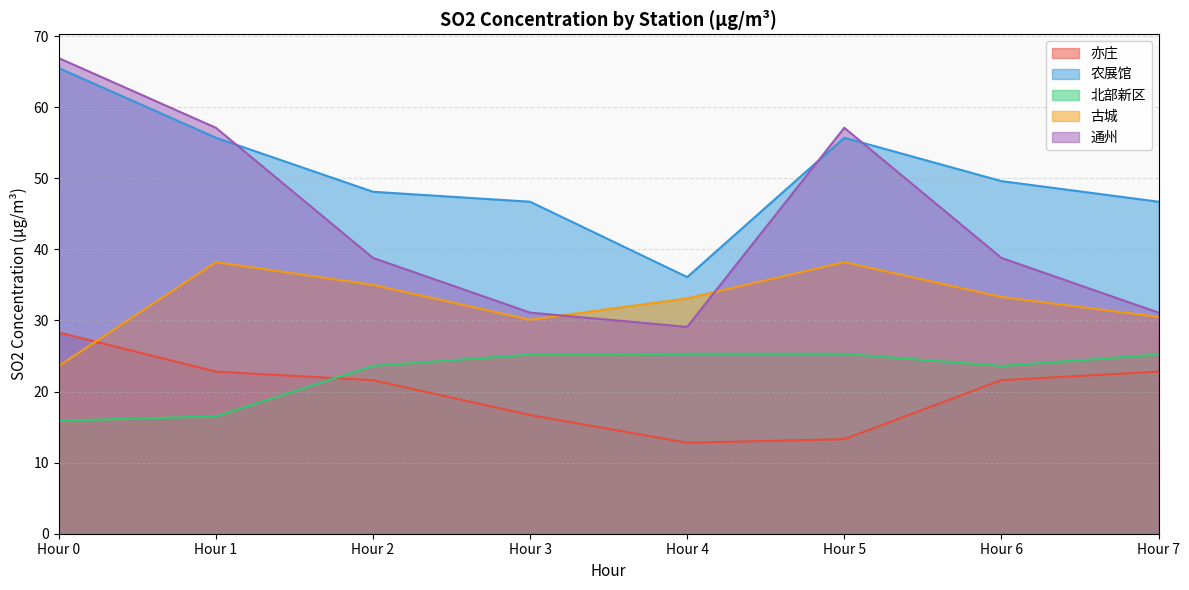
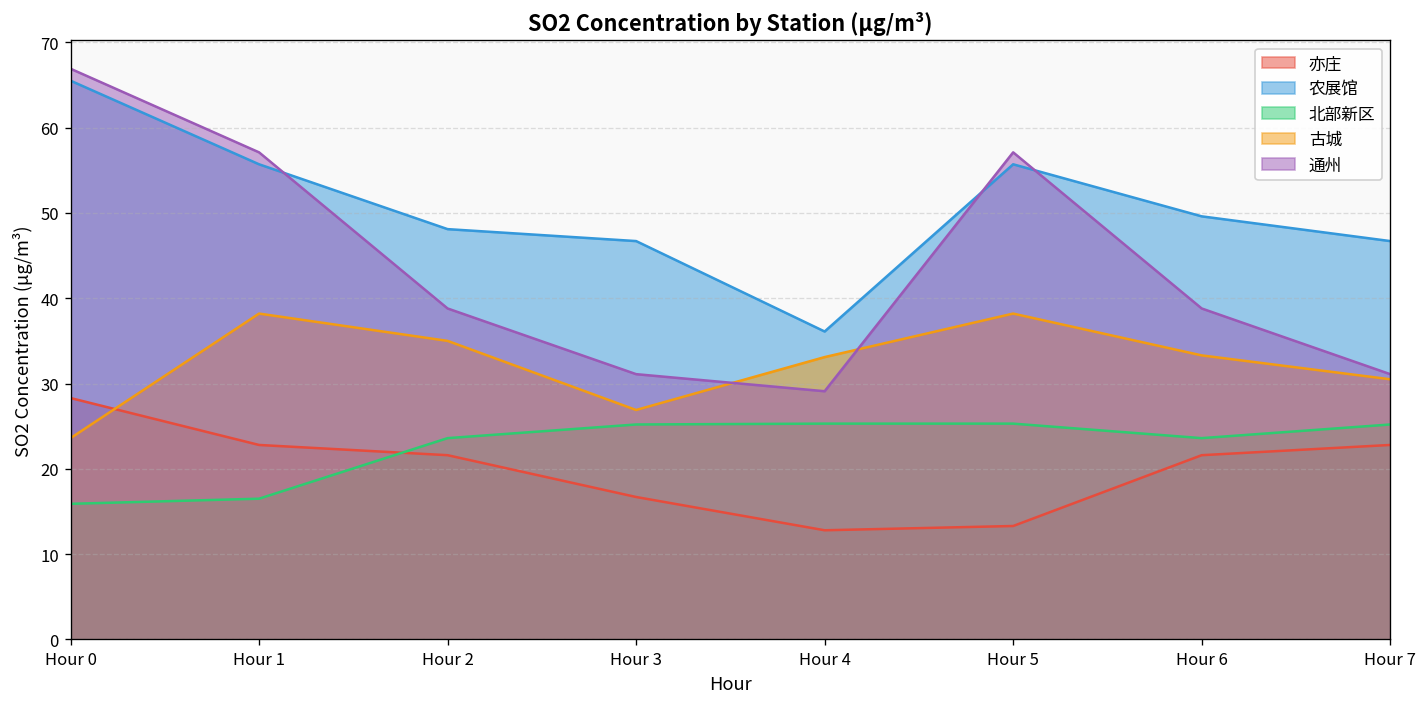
古城, Hour 3: 30 -> 27
